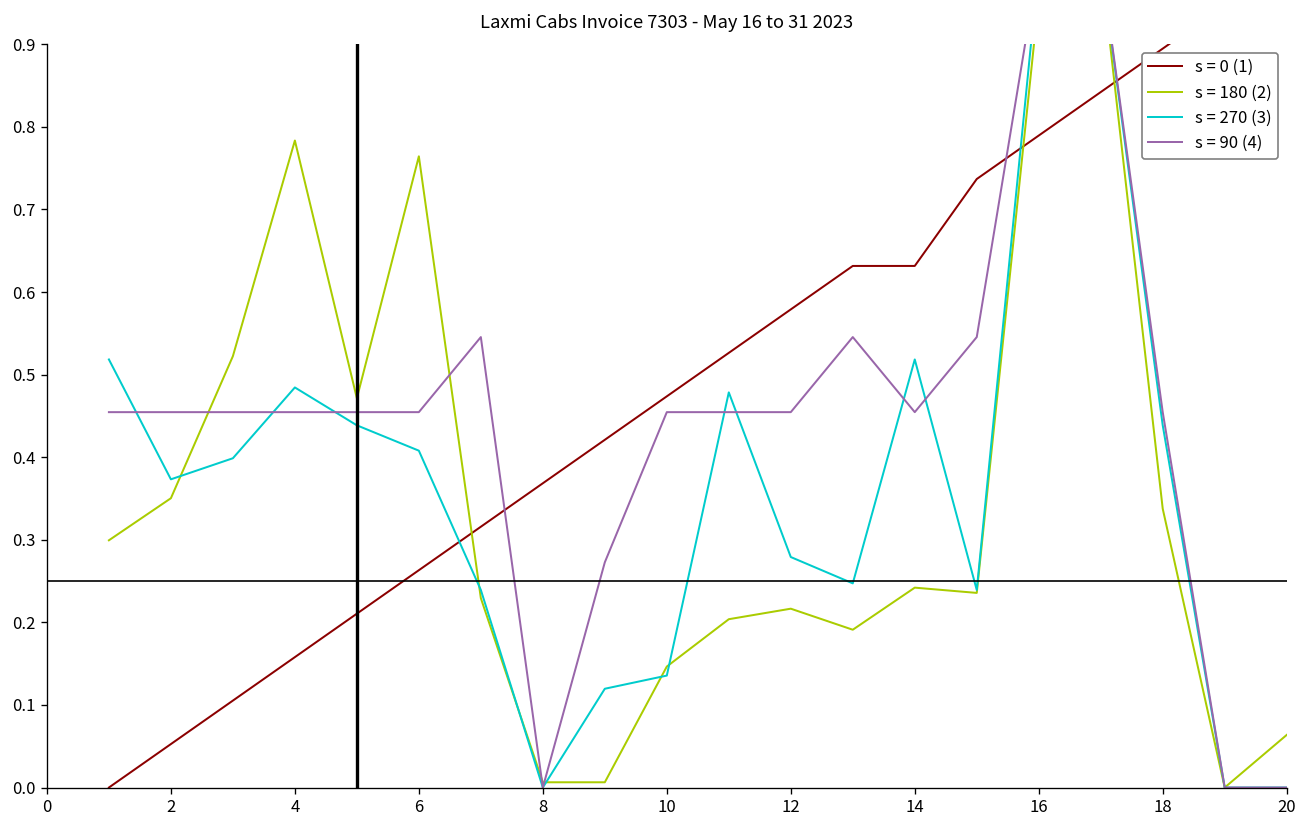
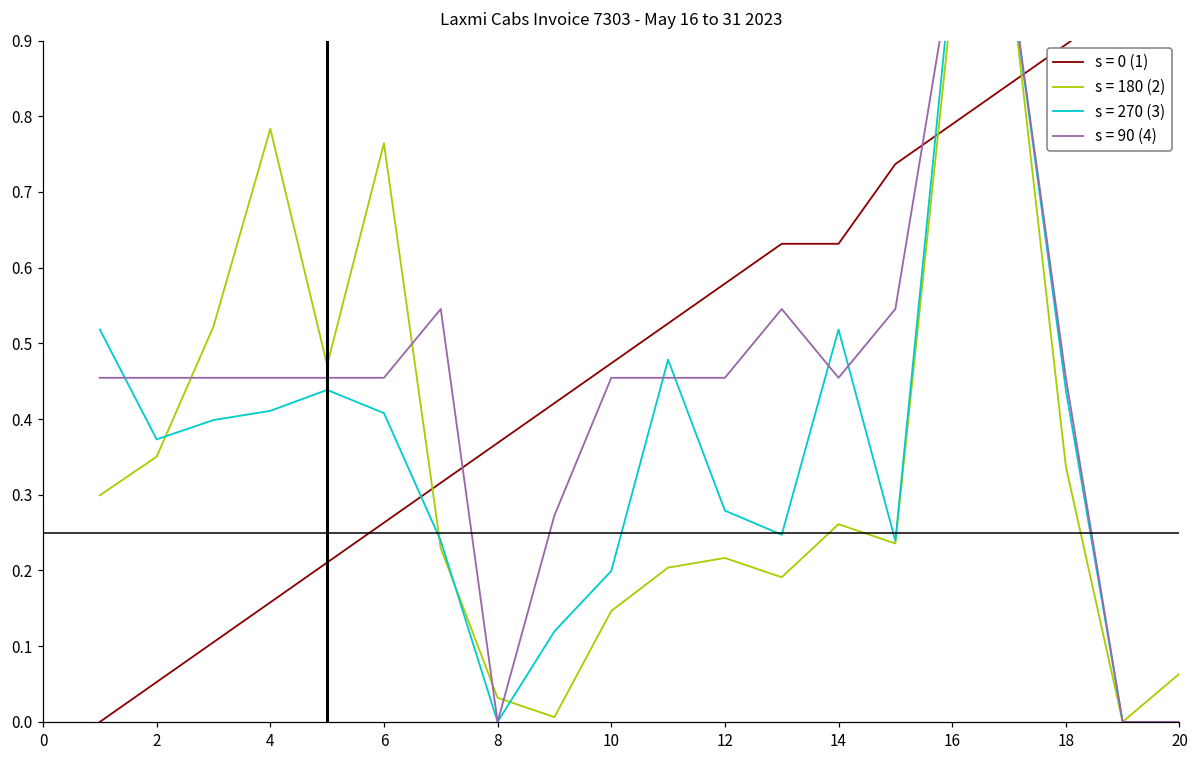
s = 270 (3), 4: 0.48 -> 0.41
s = 180 (2), 8: 0.01 -> 0.03
s = 270 (3), 10: 0.14 -> 0.20
s = 180 (2), 14: 0.24 -> 0.26
